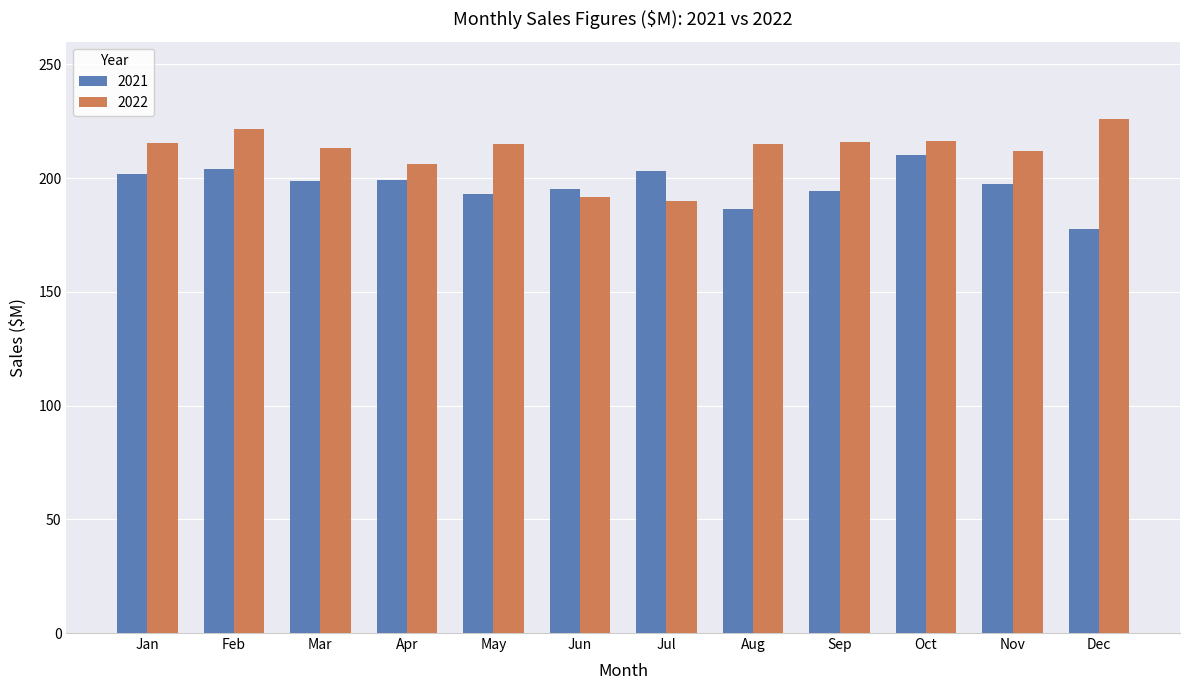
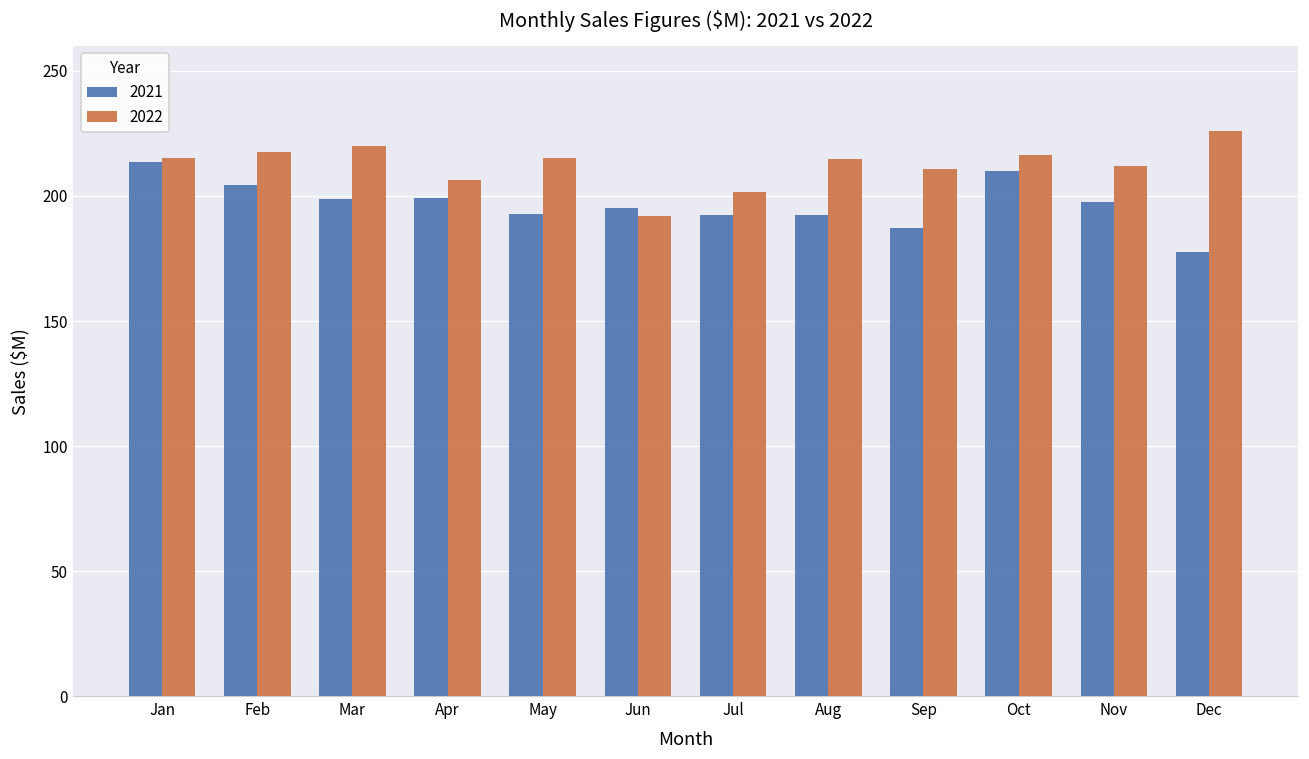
2021, Jan: 202 -> 213
2022, Feb: 222 -> 218
2022, Mar: 213 -> 220
2021, Jul: 203 -> 192
2022, Jul: 190 -> 202
2021, Aug: 186 -> 192
2021, Sep: 194 -> 187
2022, Sep: 216 -> 211
